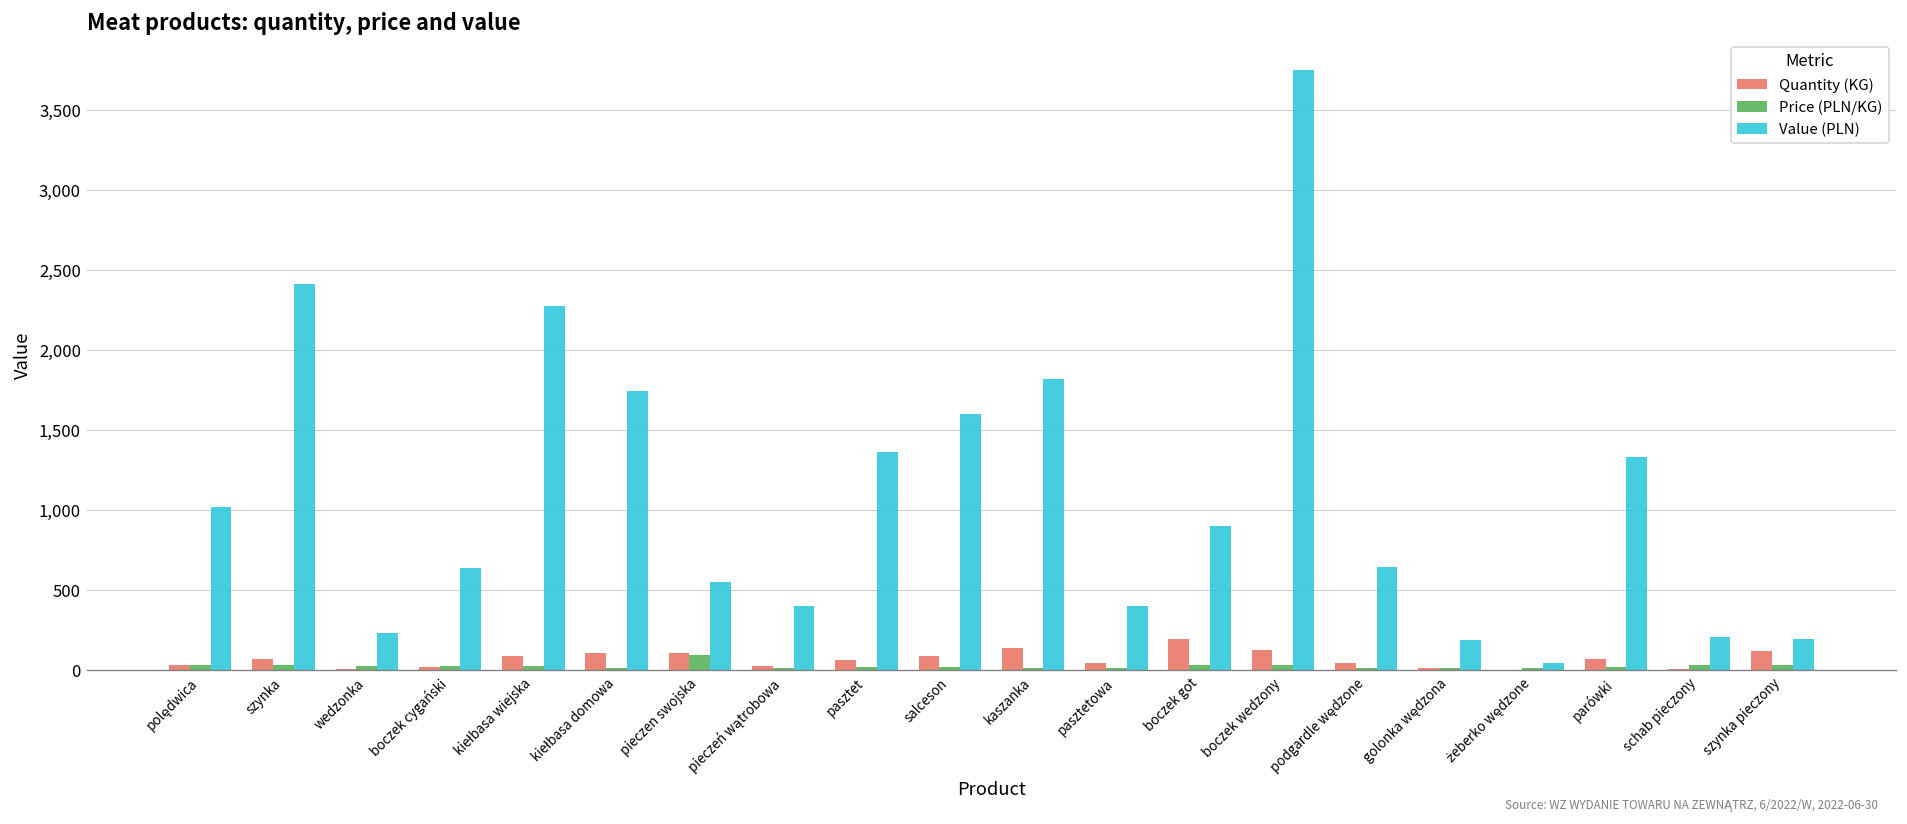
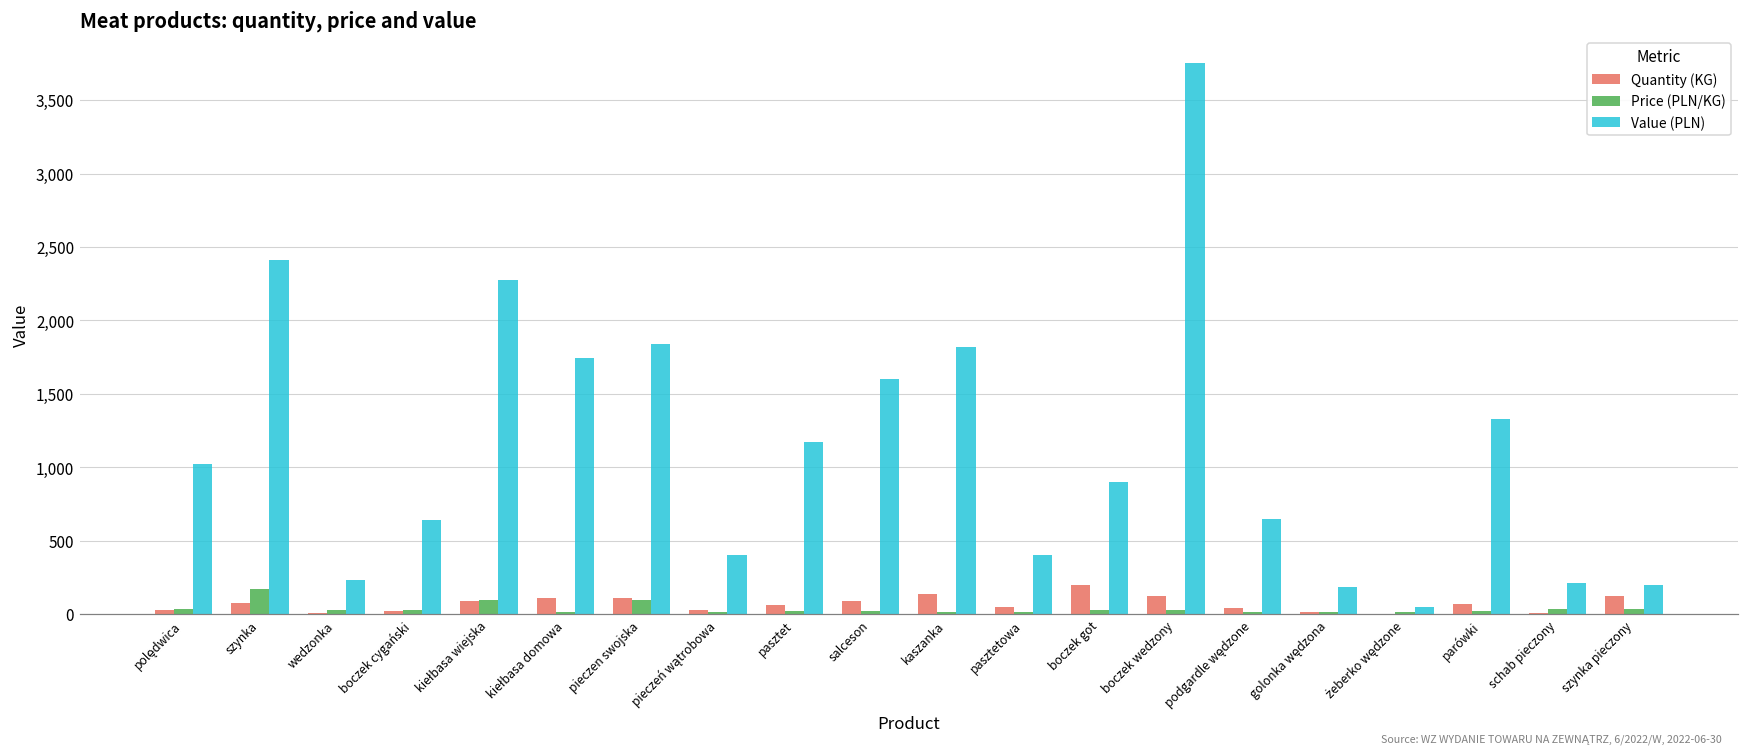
Price (PLN/KG), szynka: 30 -> 170
Price (PLN/KG), kiełbasa wiejska: 30 -> 90
Value (PLN), pieczen swojska: 550 -> 1,840
Value (PLN), pasztet: 1,360 -> 1,170
